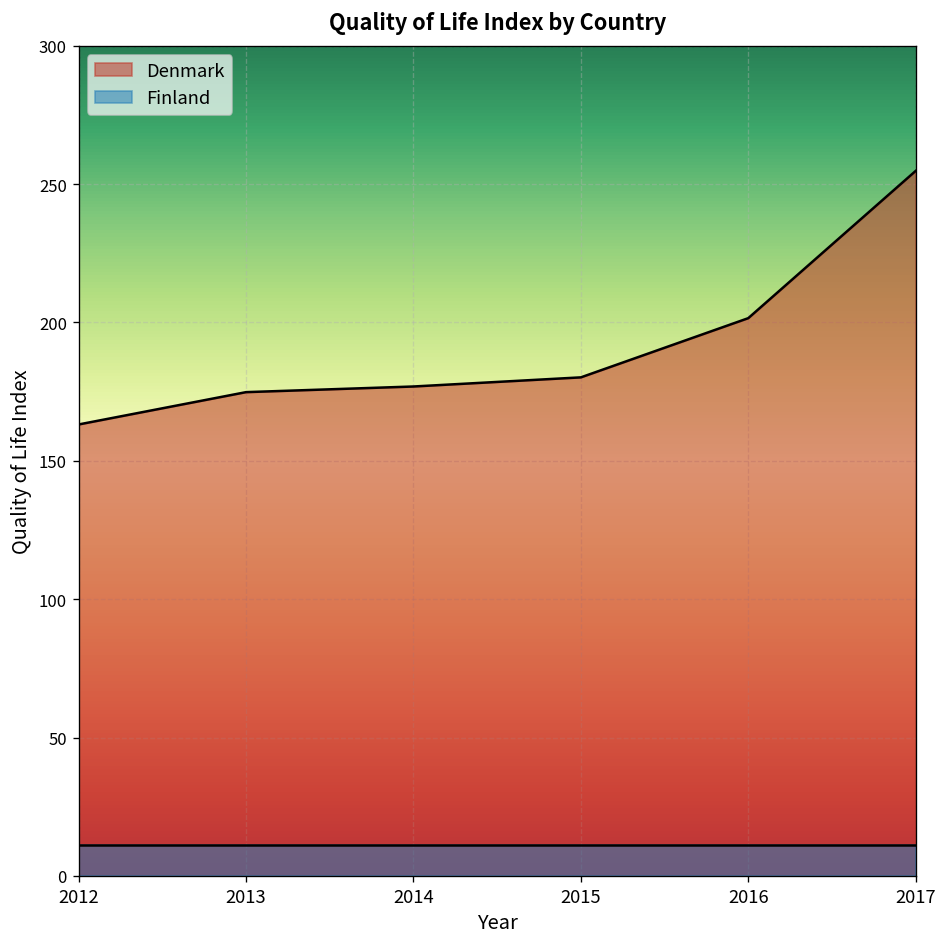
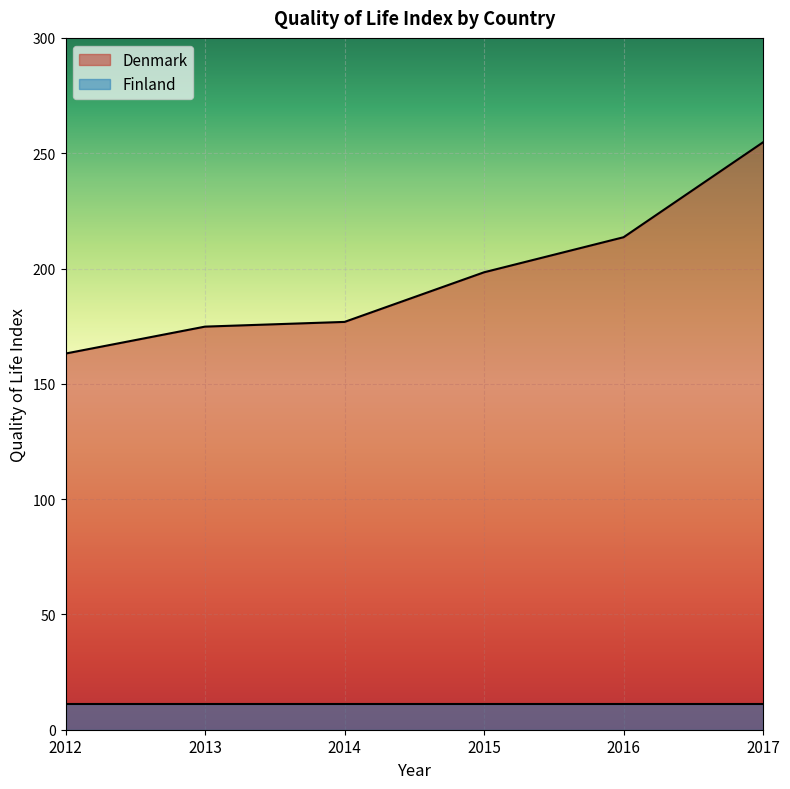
Denmark, 2015: 180 -> 198
Denmark, 2016: 202 -> 214
